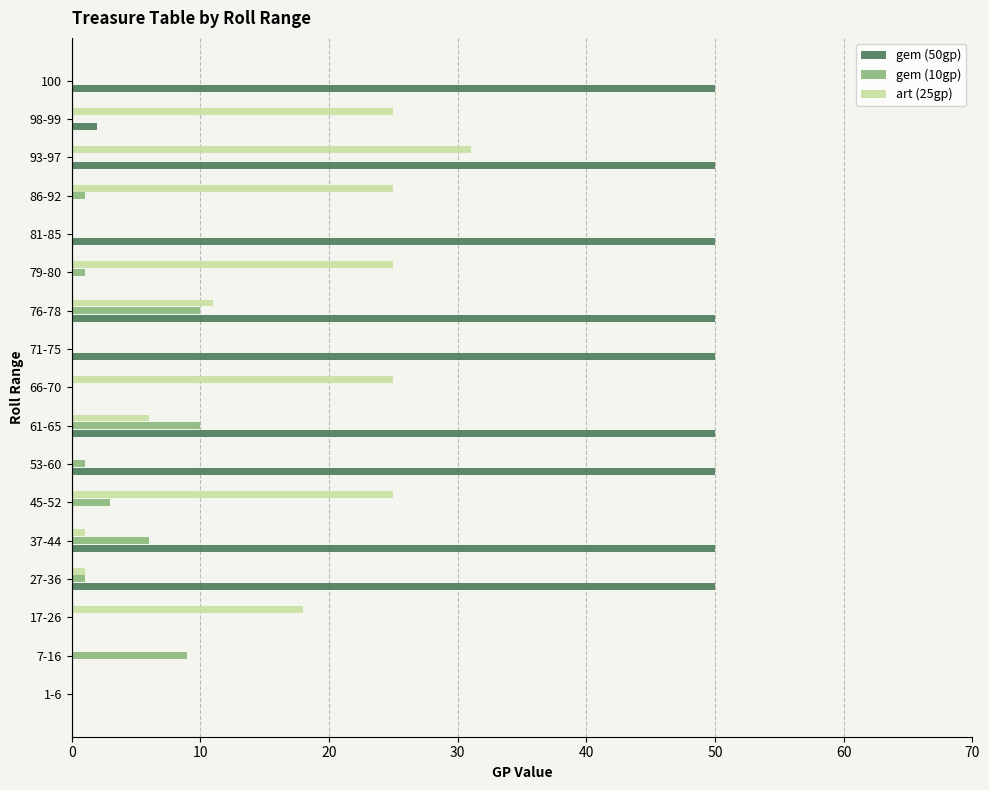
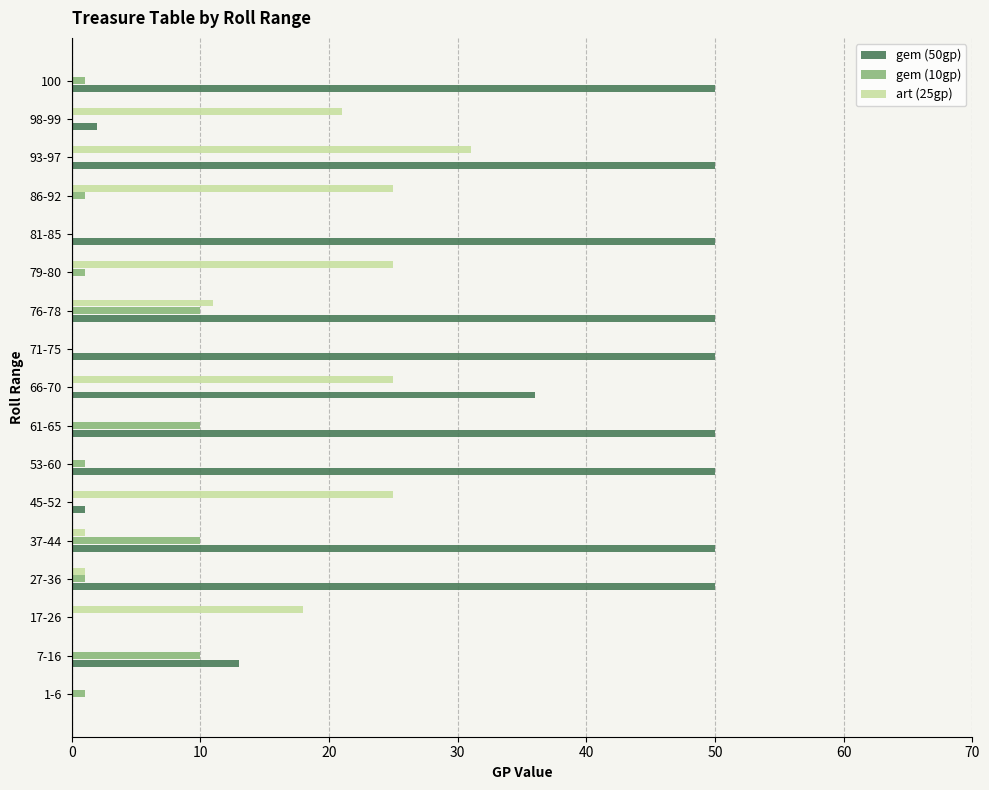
gem (10gp), 100: 0 -> 1
art (25gp), 98-99: 25 -> 21
gem (50gp), 66-70: 0 -> 36
art (25gp), 61-65: 6 -> 0
gem (10gp), 45-52: 3 -> 0
gem (50gp), 45-52: 0 -> 1
gem (10gp), 37-44: 6 -> 10
gem (10gp), 7-16: 9 -> 10
gem (50gp), 7-16: 0 -> 13
gem (10gp), 1-6: 0 -> 1
